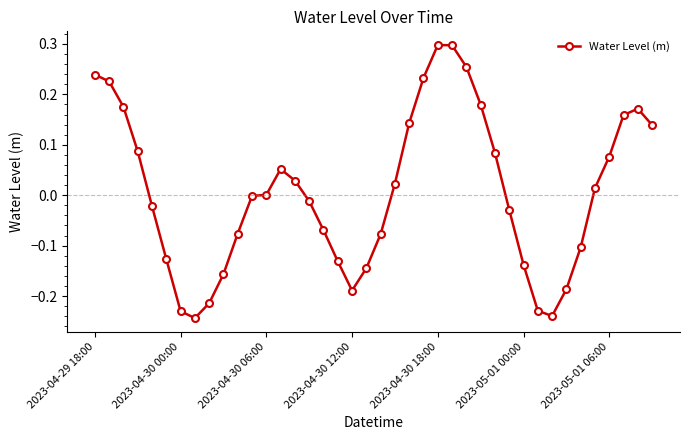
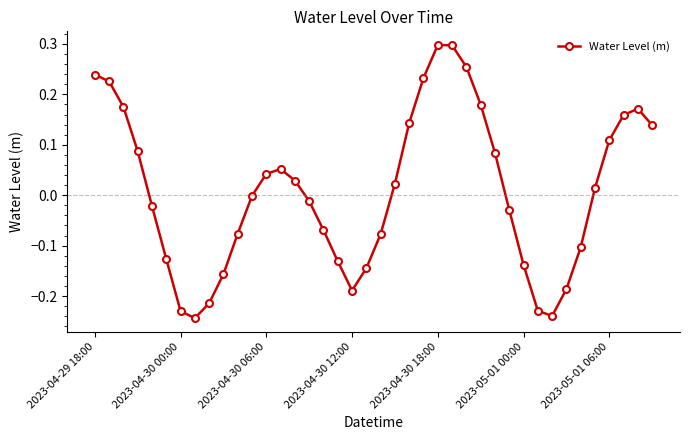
2023-04-30 06:00: 0.00 -> 0.04
2023-05-01 06:00: 0.08 -> 0.11
